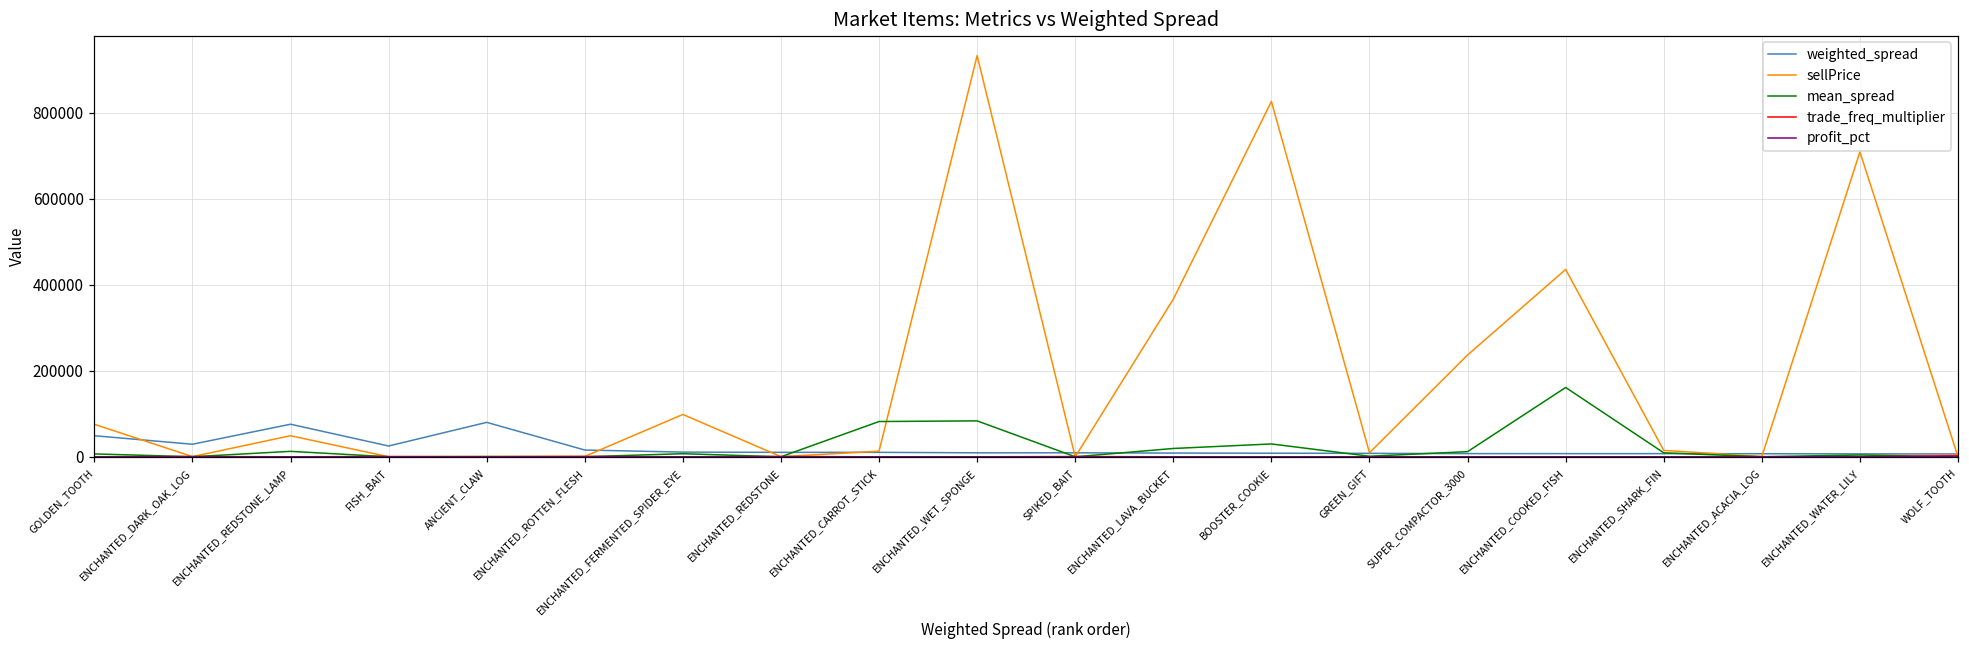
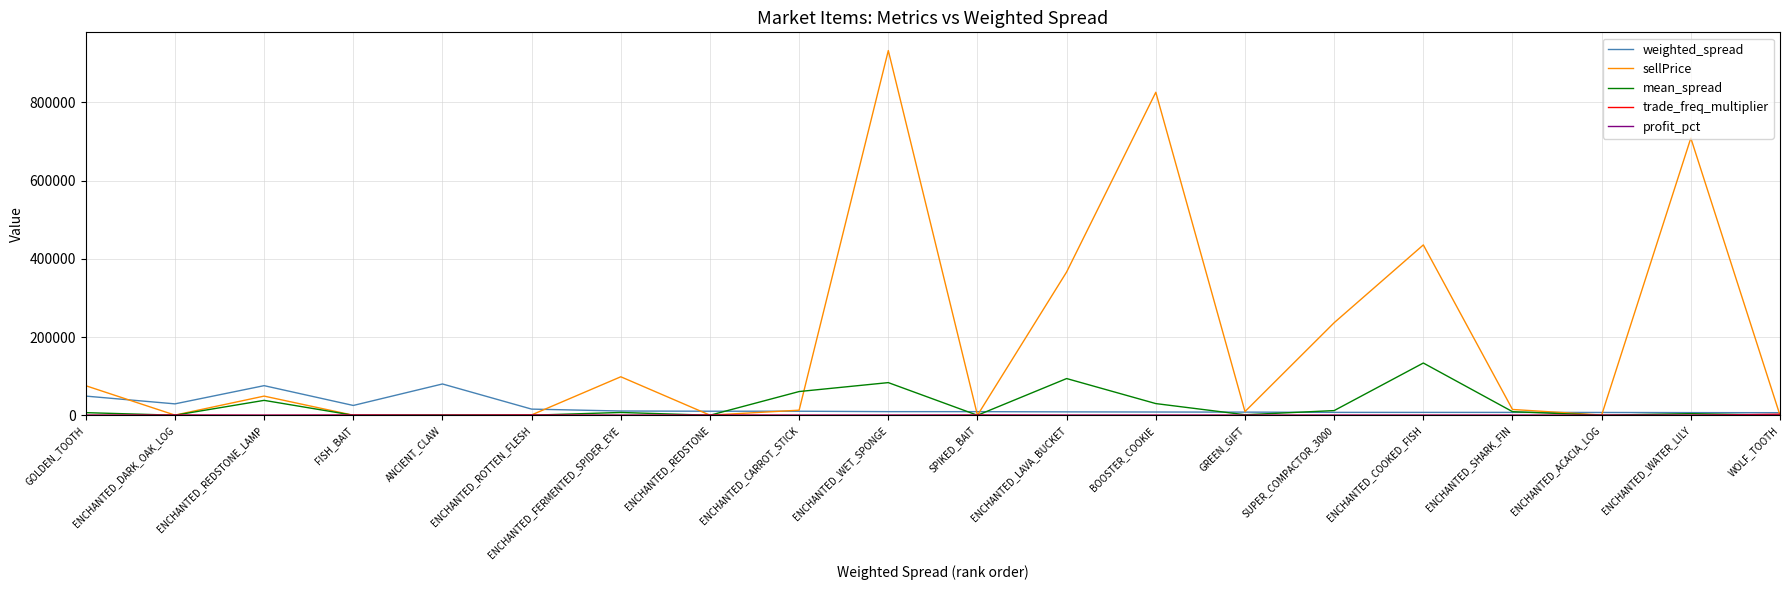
mean_spread, ENCHANTED_REDSTONE_LAMP: 10000 -> 40000
mean_spread, ENCHANTED_CARROT_STICK: 80000 -> 60000
mean_spread, ENCHANTED_LAVA_BUCKET: 20000 -> 90000
mean_spread, ENCHANTED_COOKED_FISH: 160000 -> 130000
